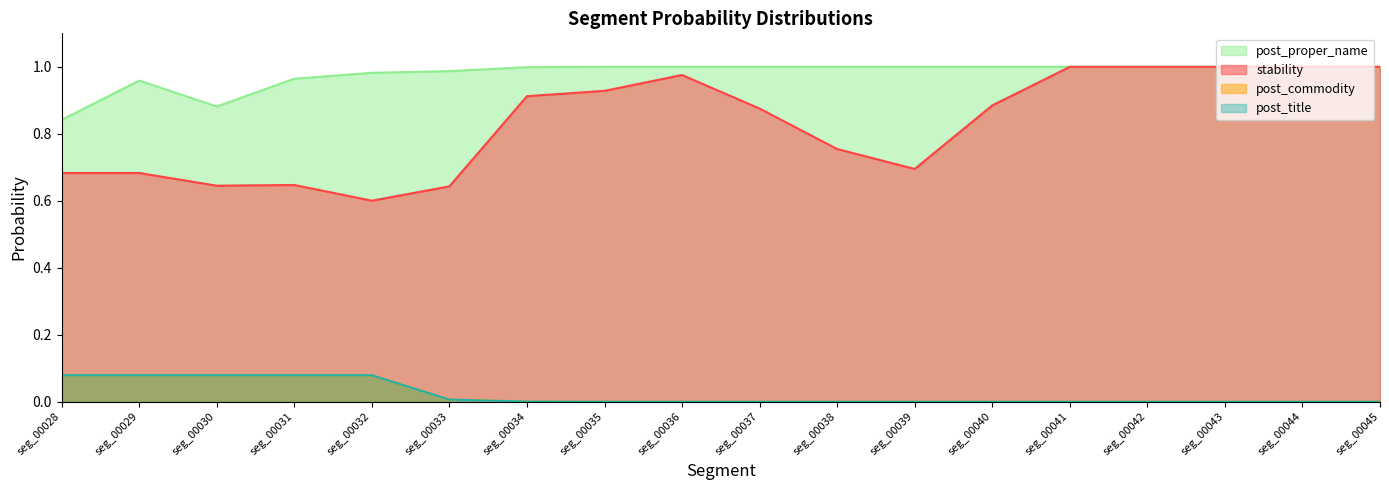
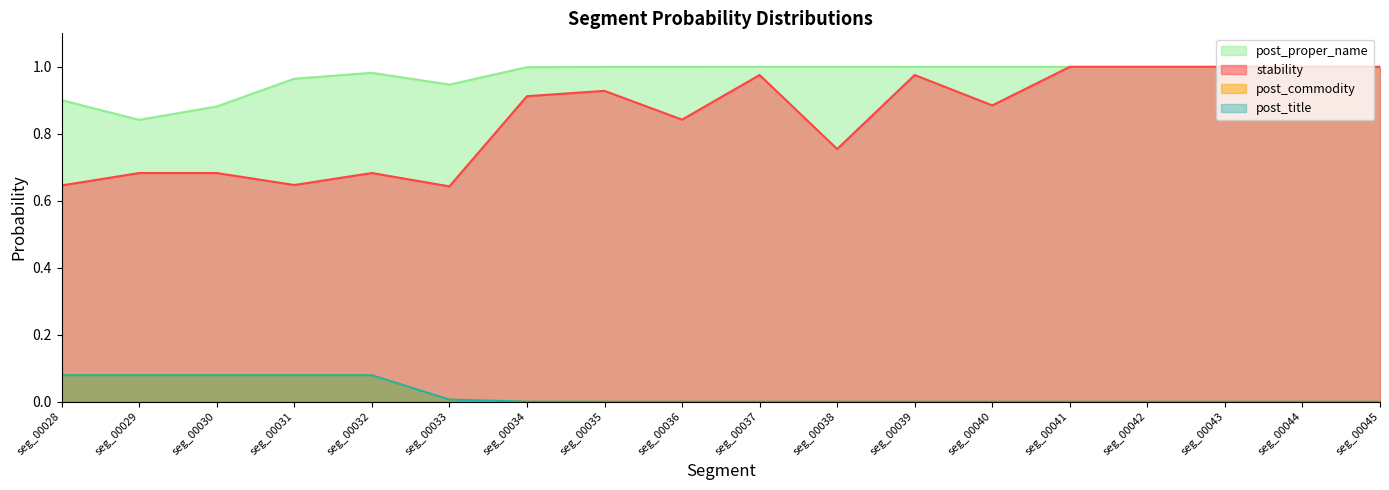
post_proper_name, seg_00028: 0.84 -> 0.90
stability, seg_00028: 0.68 -> 0.65
post_proper_name, seg_00029: 0.96 -> 0.84
stability, seg_00030: 0.65 -> 0.68
stability, seg_00032: 0.60 -> 0.68
post_proper_name, seg_00033: 0.99 -> 0.95
stability, seg_00036: 0.98 -> 0.84
stability, seg_00037: 0.88 -> 0.98
stability, seg_00039: 0.70 -> 0.98
